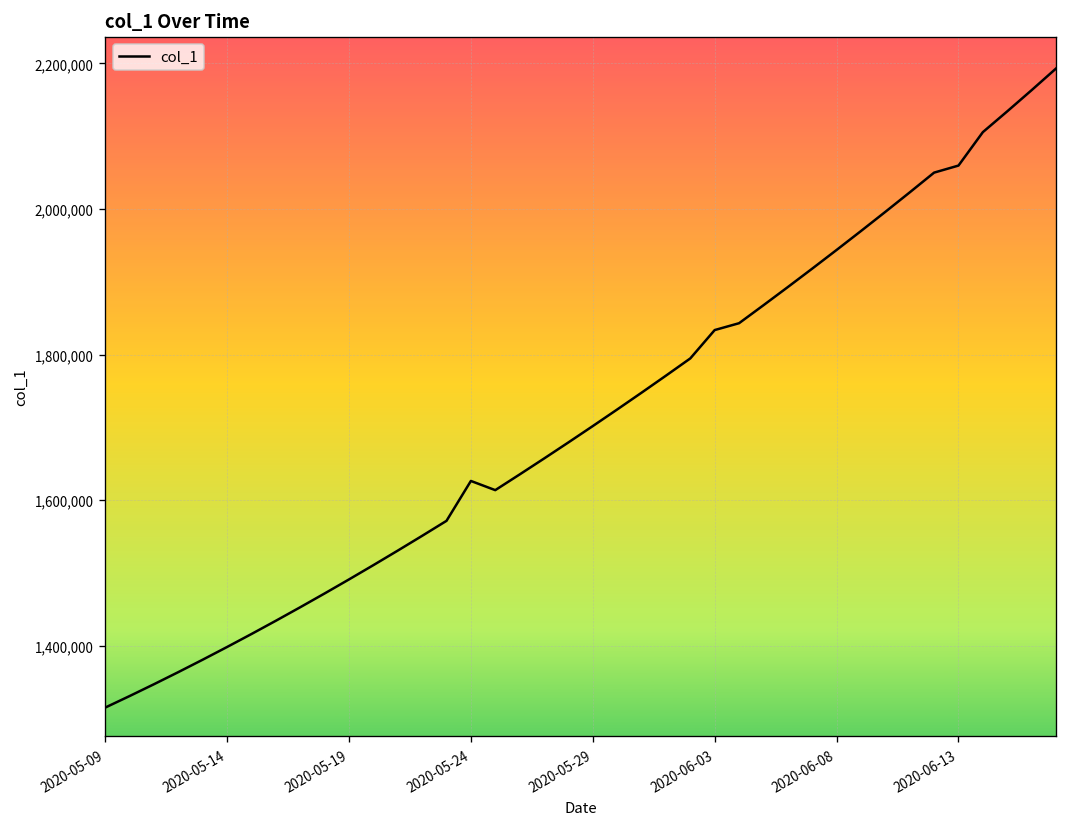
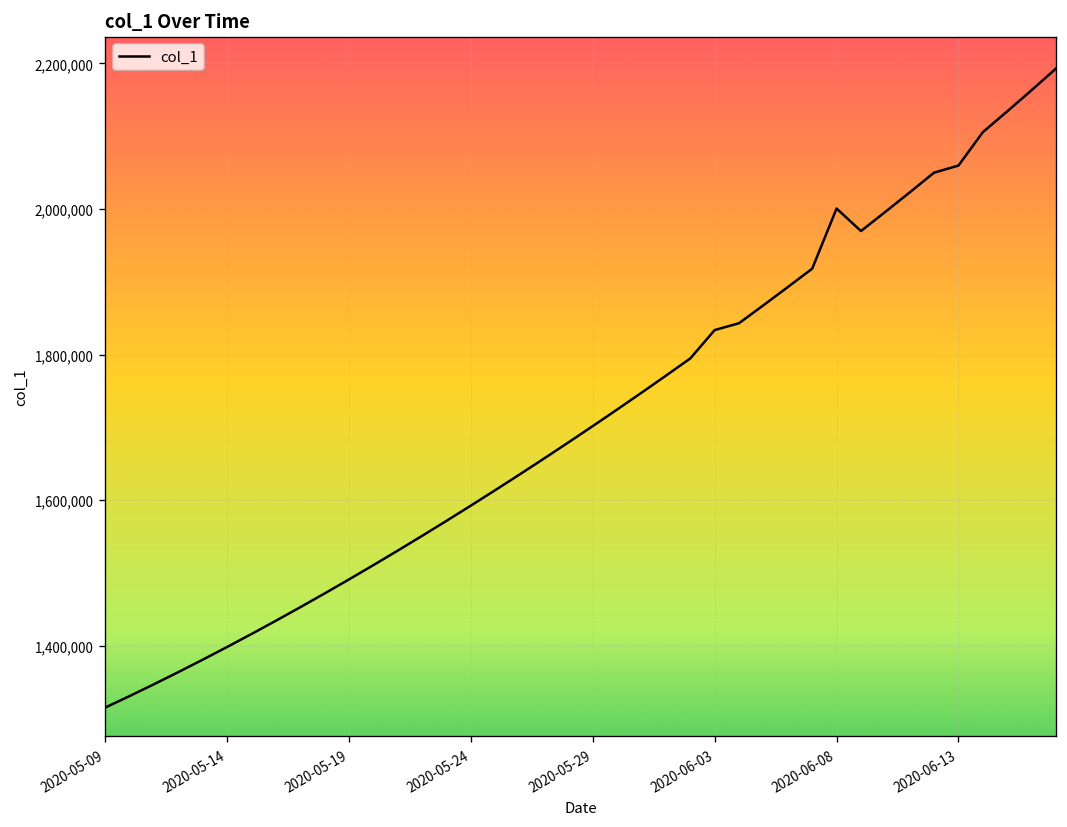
2020-05-24: 1,630,000 -> 1,590,000
2020-06-08: 1,940,000 -> 2,000,000
